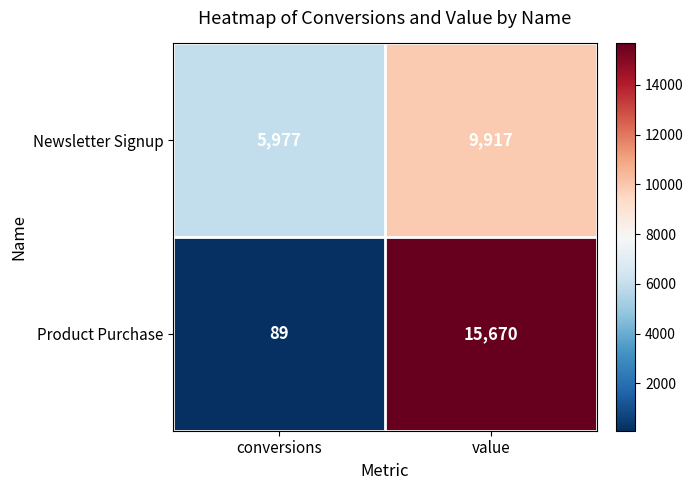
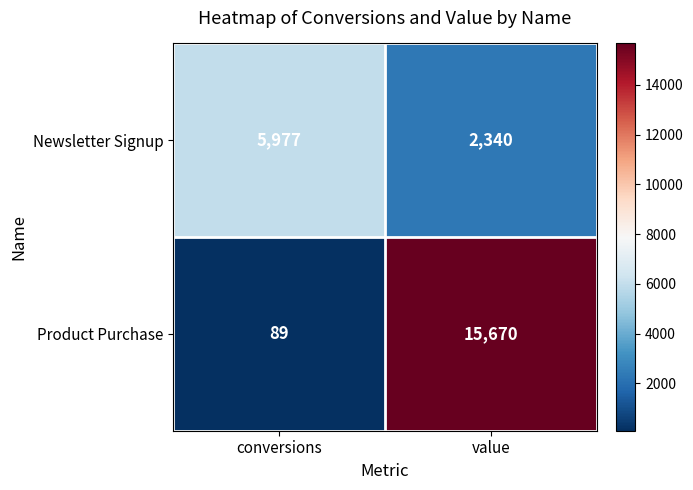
Newsletter Signup, value: 9,917 -> 2,340
